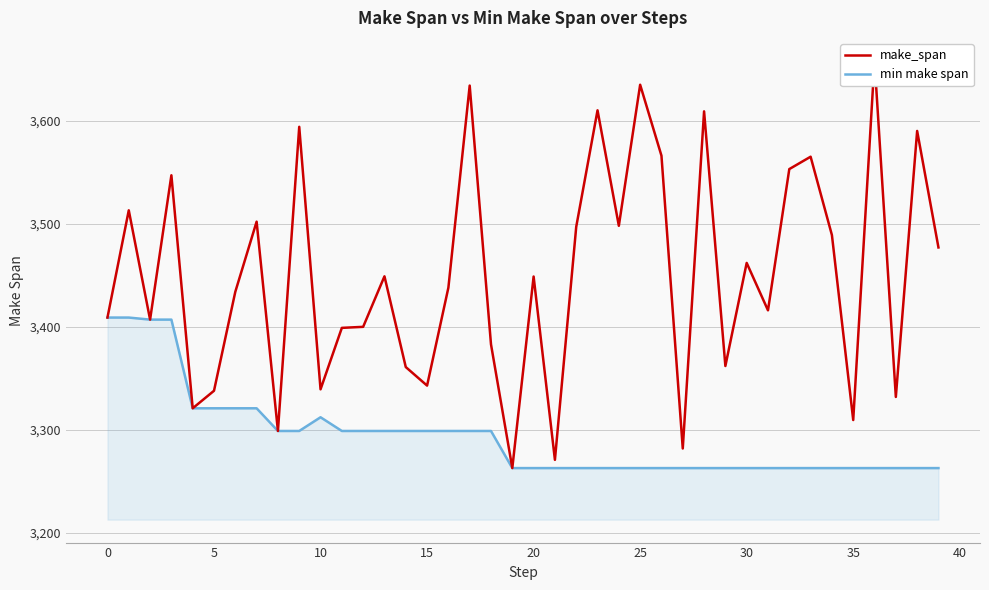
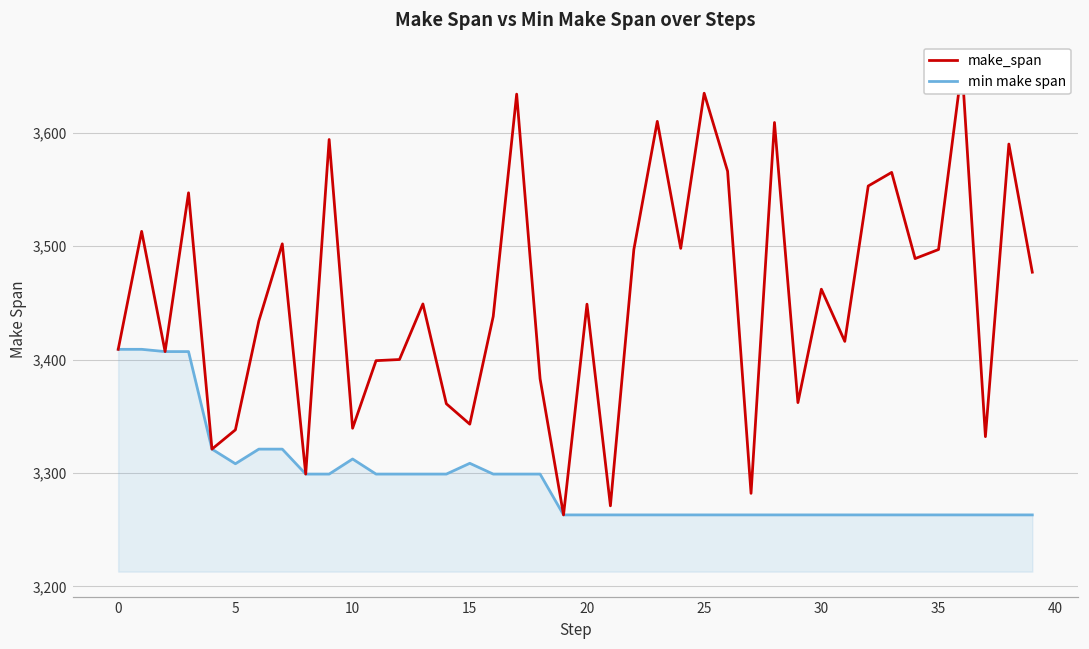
min make span, 5: 3,321 -> 3,308
min make span, 15: 3,299 -> 3,309
make_span, 35: 3,310 -> 3,497
